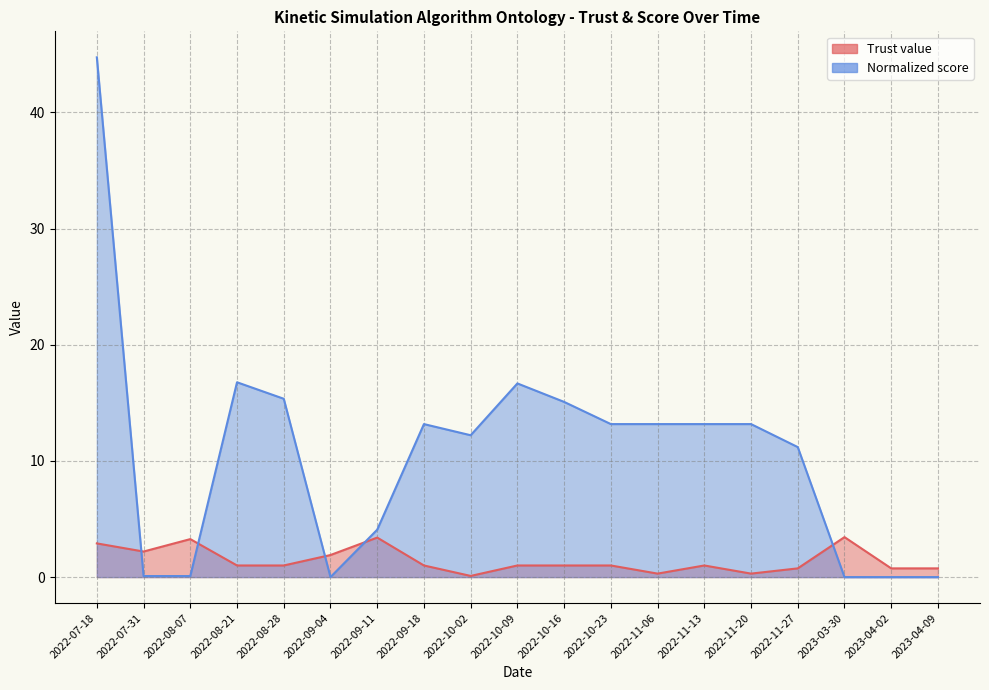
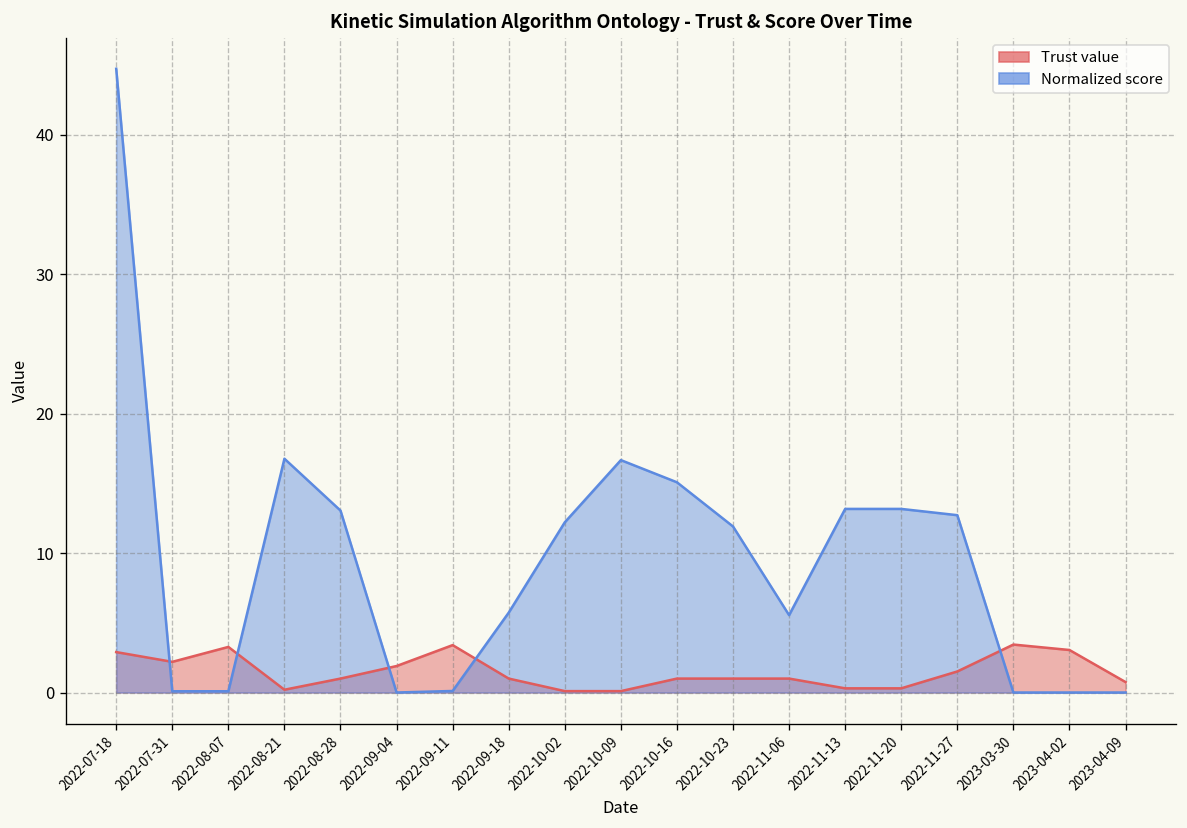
Trust value, 2022-08-21: 1.0 -> 0.2
Normalized score, 2022-08-28: 15.4 -> 13.1
Normalized score, 2022-09-11: 4.1 -> 0.1
Normalized score, 2022-09-18: 13.2 -> 5.7
Trust value, 2022-10-09: 1.0 -> 0.1
Normalized score, 2022-10-23: 13.2 -> 11.9
Trust value, 2022-11-06: 0.3 -> 1.0
Normalized score, 2022-11-06: 13.2 -> 5.6
Trust value, 2022-11-13: 1.0 -> 0.3
Trust value, 2022-11-27: 0.8 -> 1.5
Normalized score, 2022-11-27: 11.2 -> 12.7
Trust value, 2023-04-02: 0.8 -> 3.1
